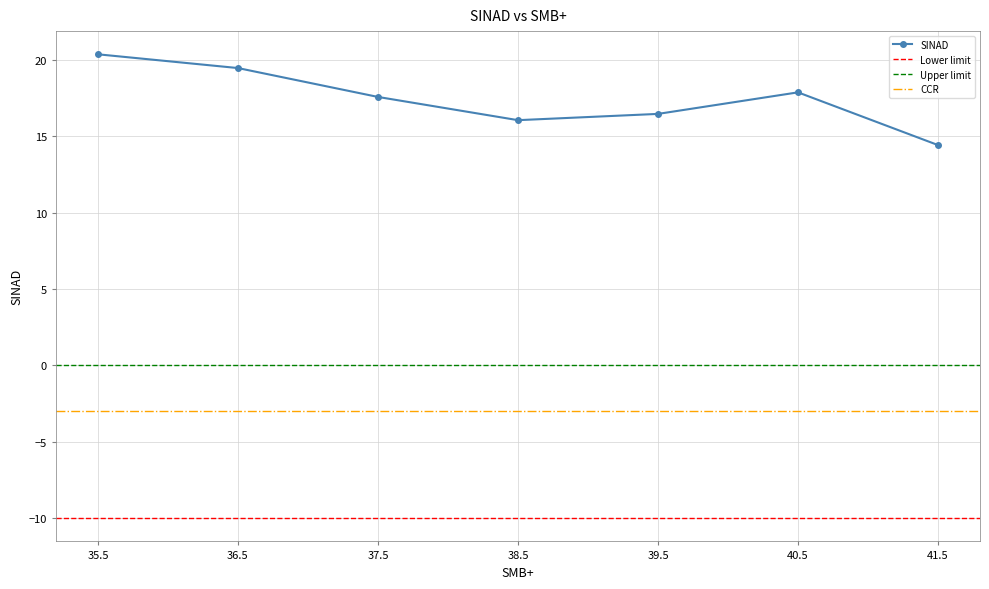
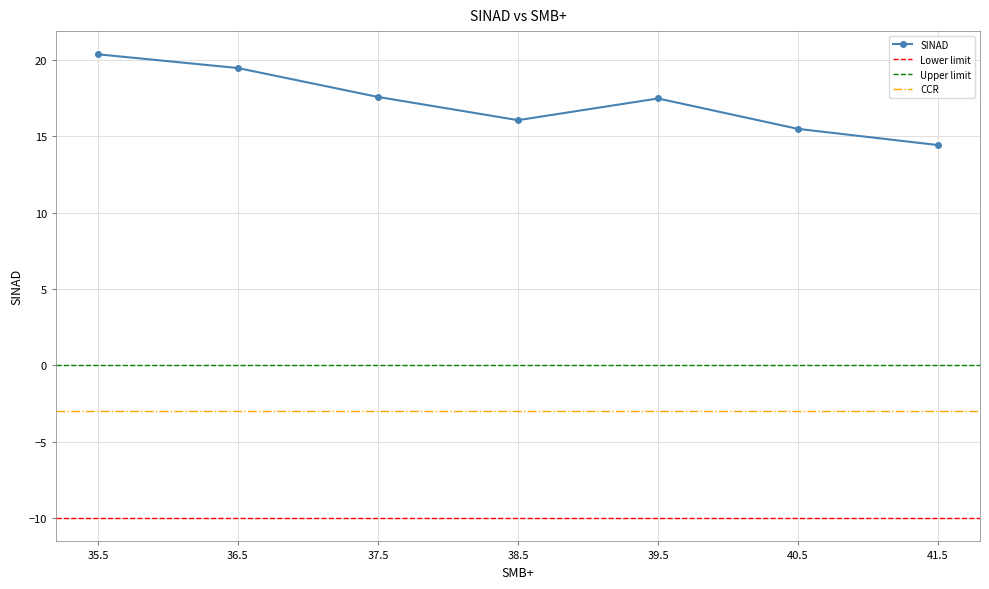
39.5: 16.5 -> 17.5
40.5: 17.9 -> 15.5
